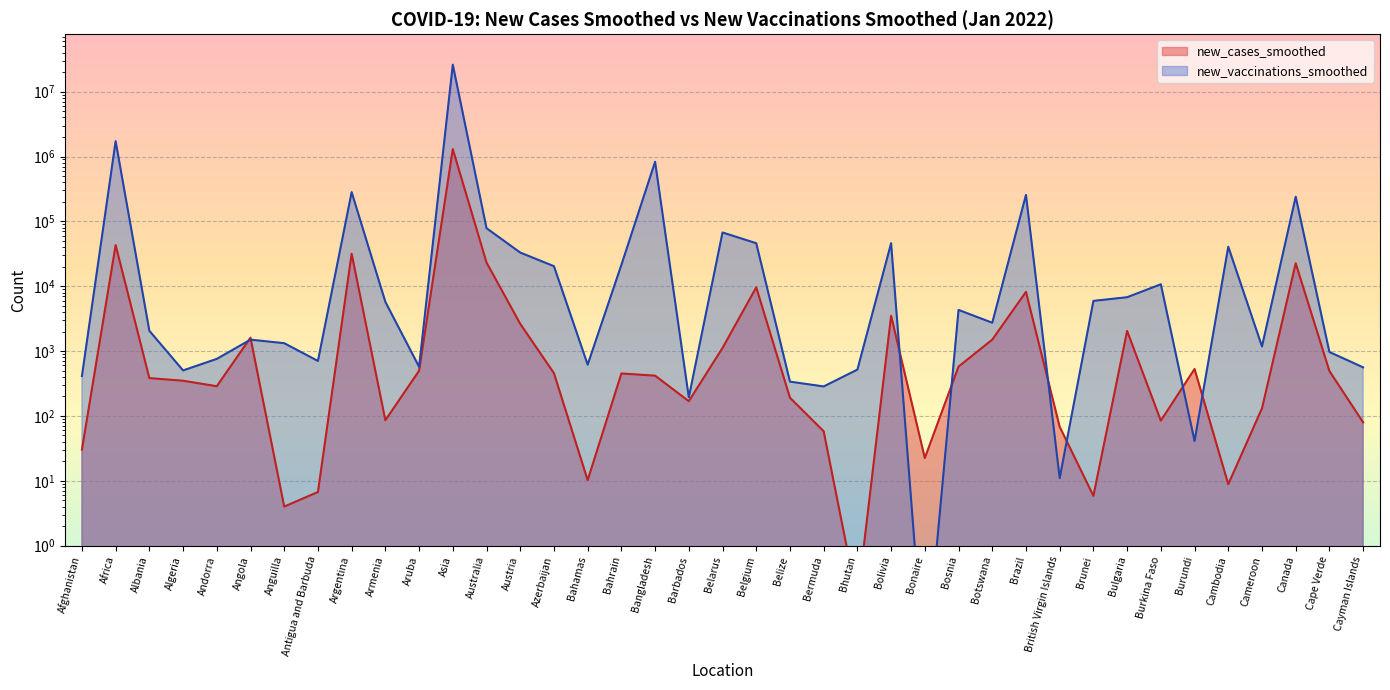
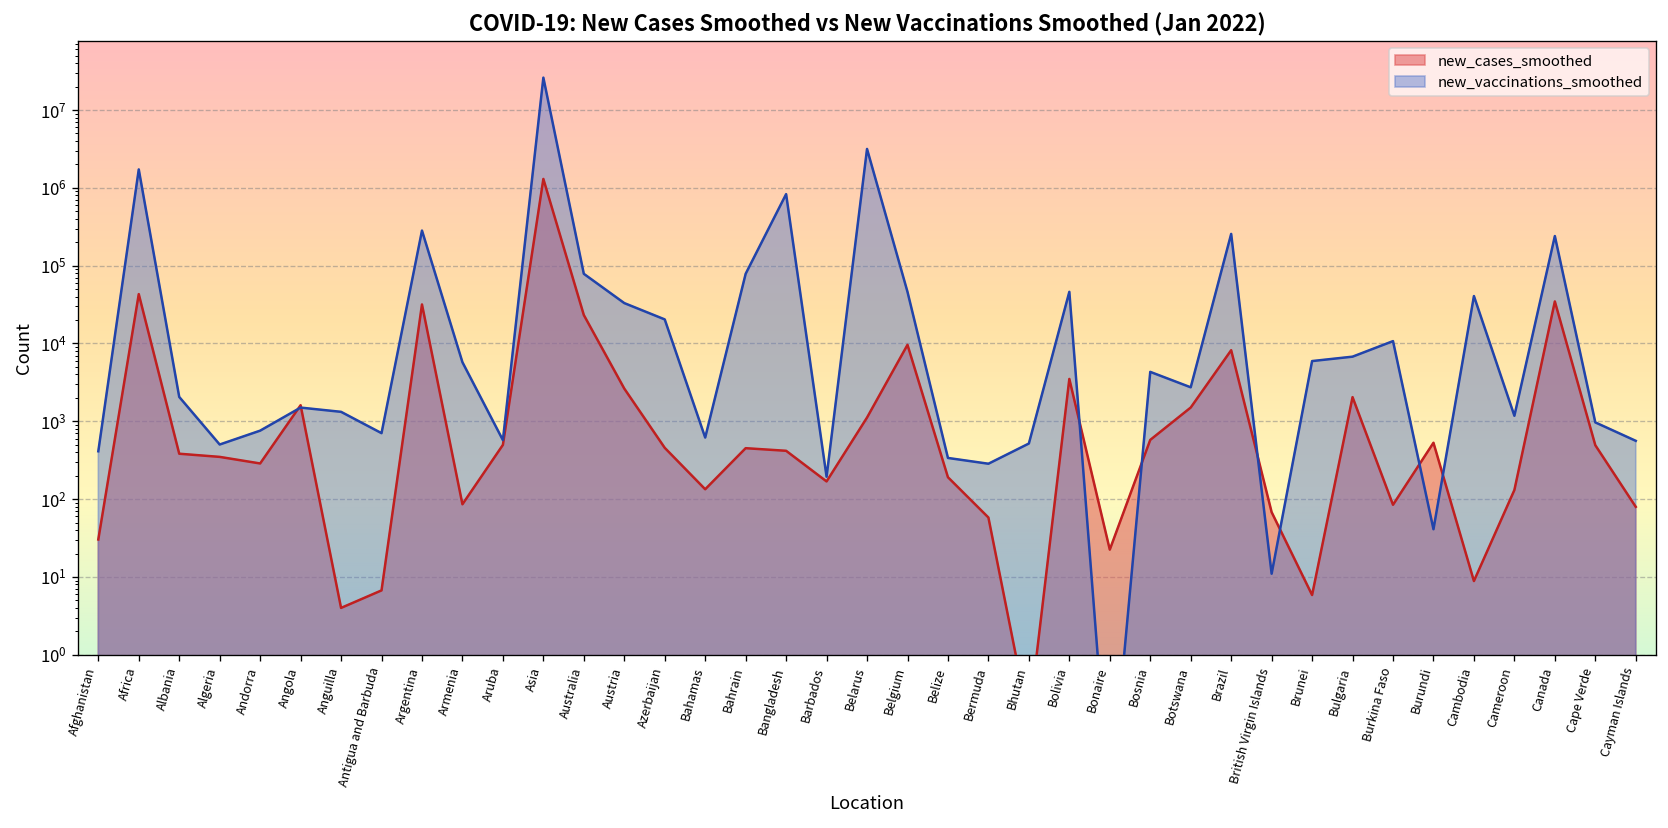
new_cases_smoothed, Bahamas: 10 -> 130
new_vaccinations_smoothed, Bahrain: 21000 -> 80000
new_vaccinations_smoothed, Belarus: 70000 -> 3000000
new_cases_smoothed, Canada: 23000 -> 30000
